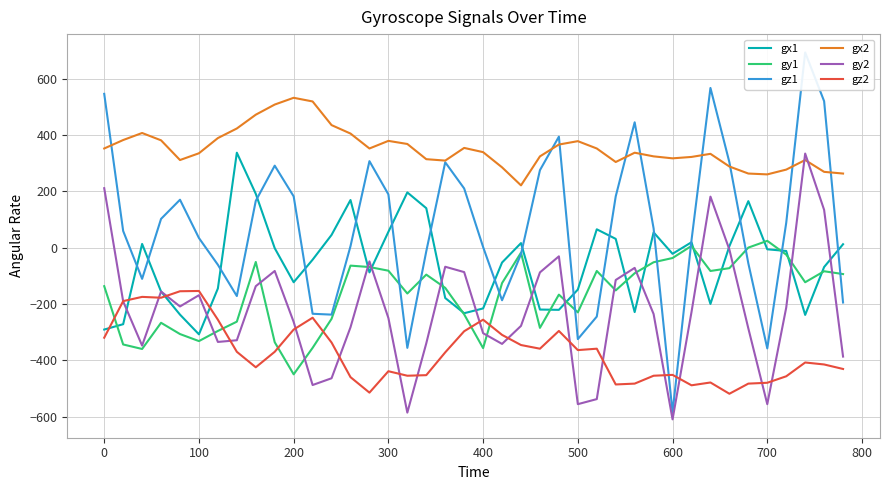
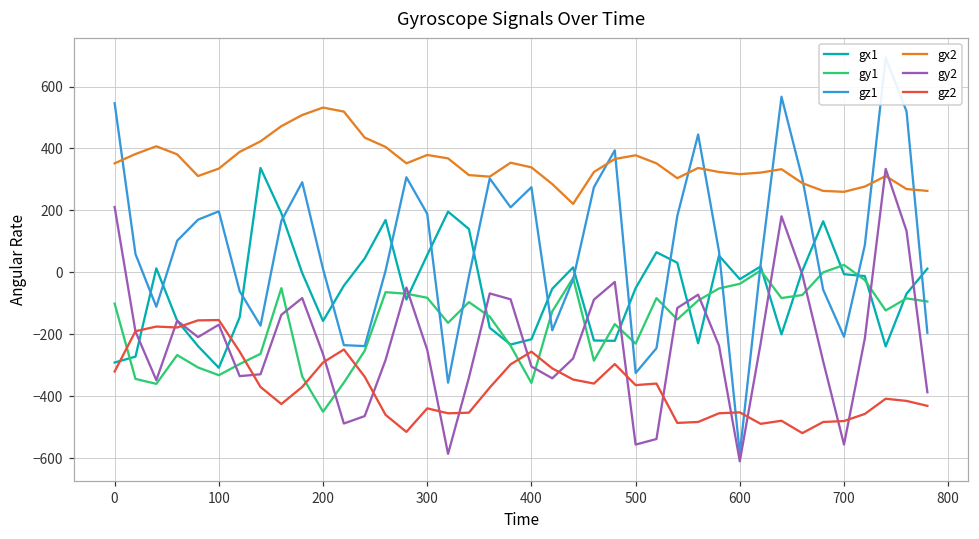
gy1, 0: -140 -> -100
gz1, 100: 30 -> 200
gx1, 200: -120 -> -160
gz1, 200: 180 -> 10
gz1, 400: 0 -> 280
gx1, 500: -150 -> -50
gz1, 700: -360 -> -210
